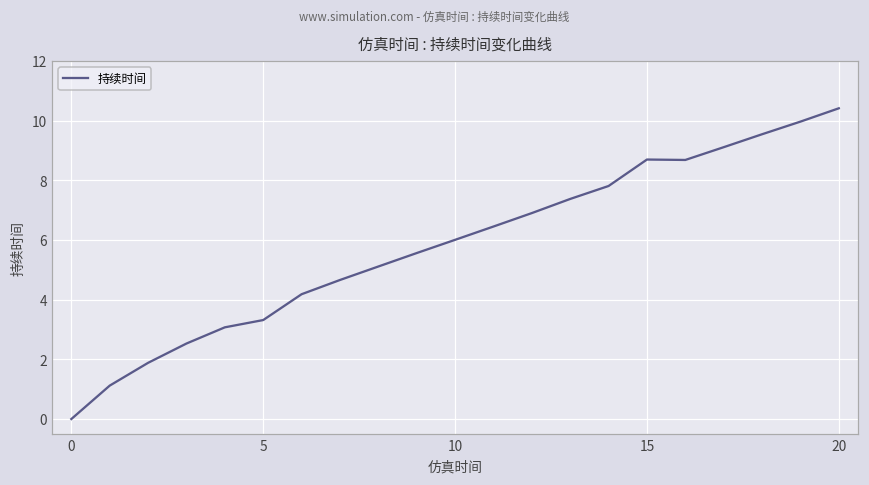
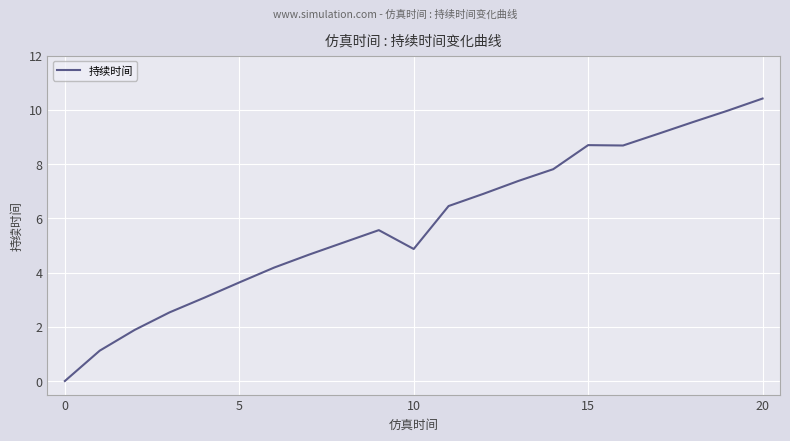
5: 3.3 -> 3.6
10: 6.0 -> 4.9
